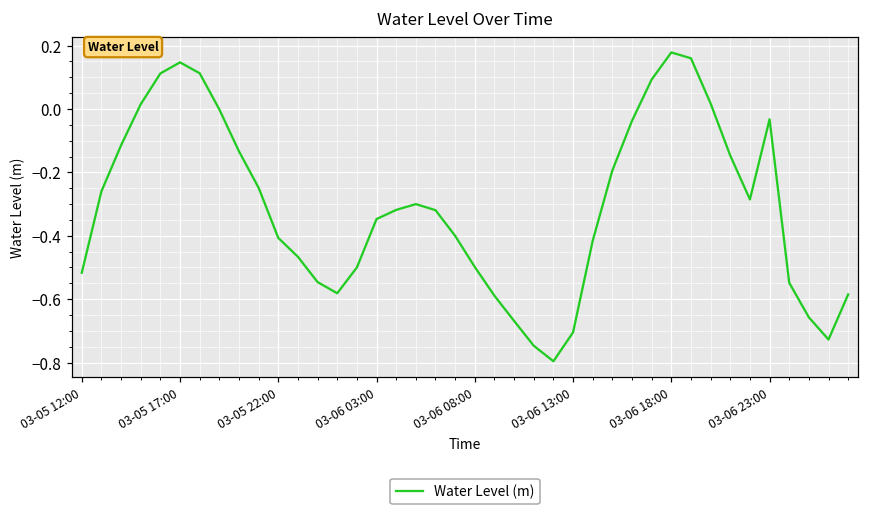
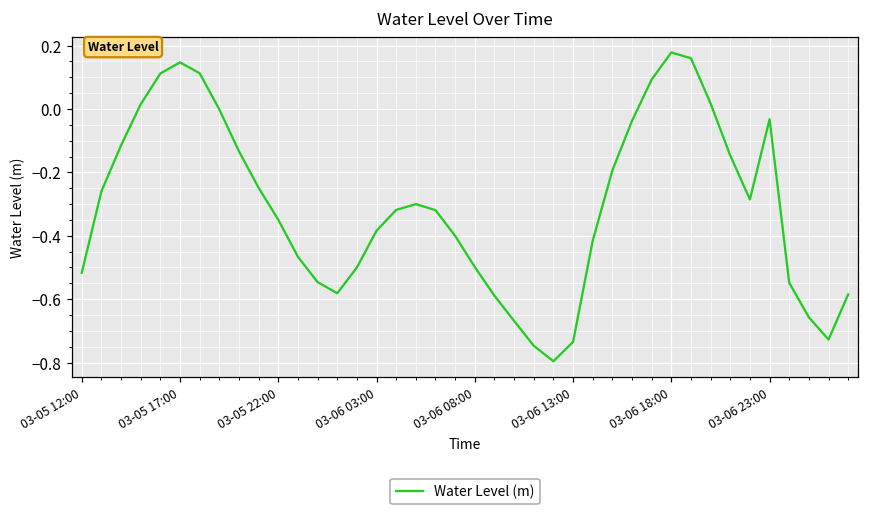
03-05 22:00: -0.41 -> -0.35
03-06 03:00: -0.35 -> -0.38
03-06 13:00: -0.70 -> -0.73
